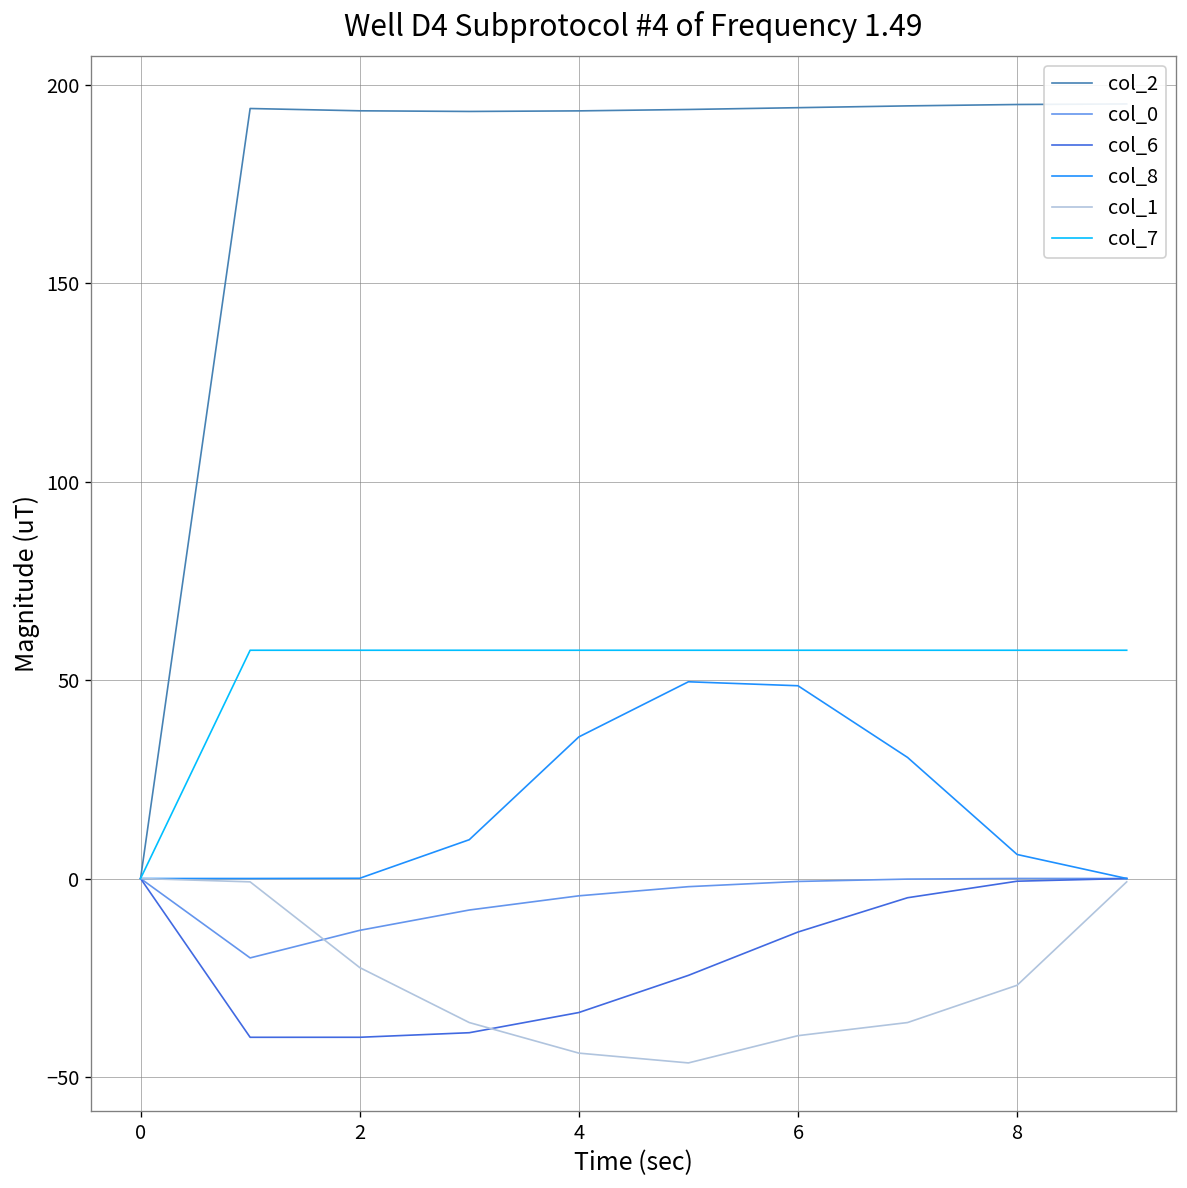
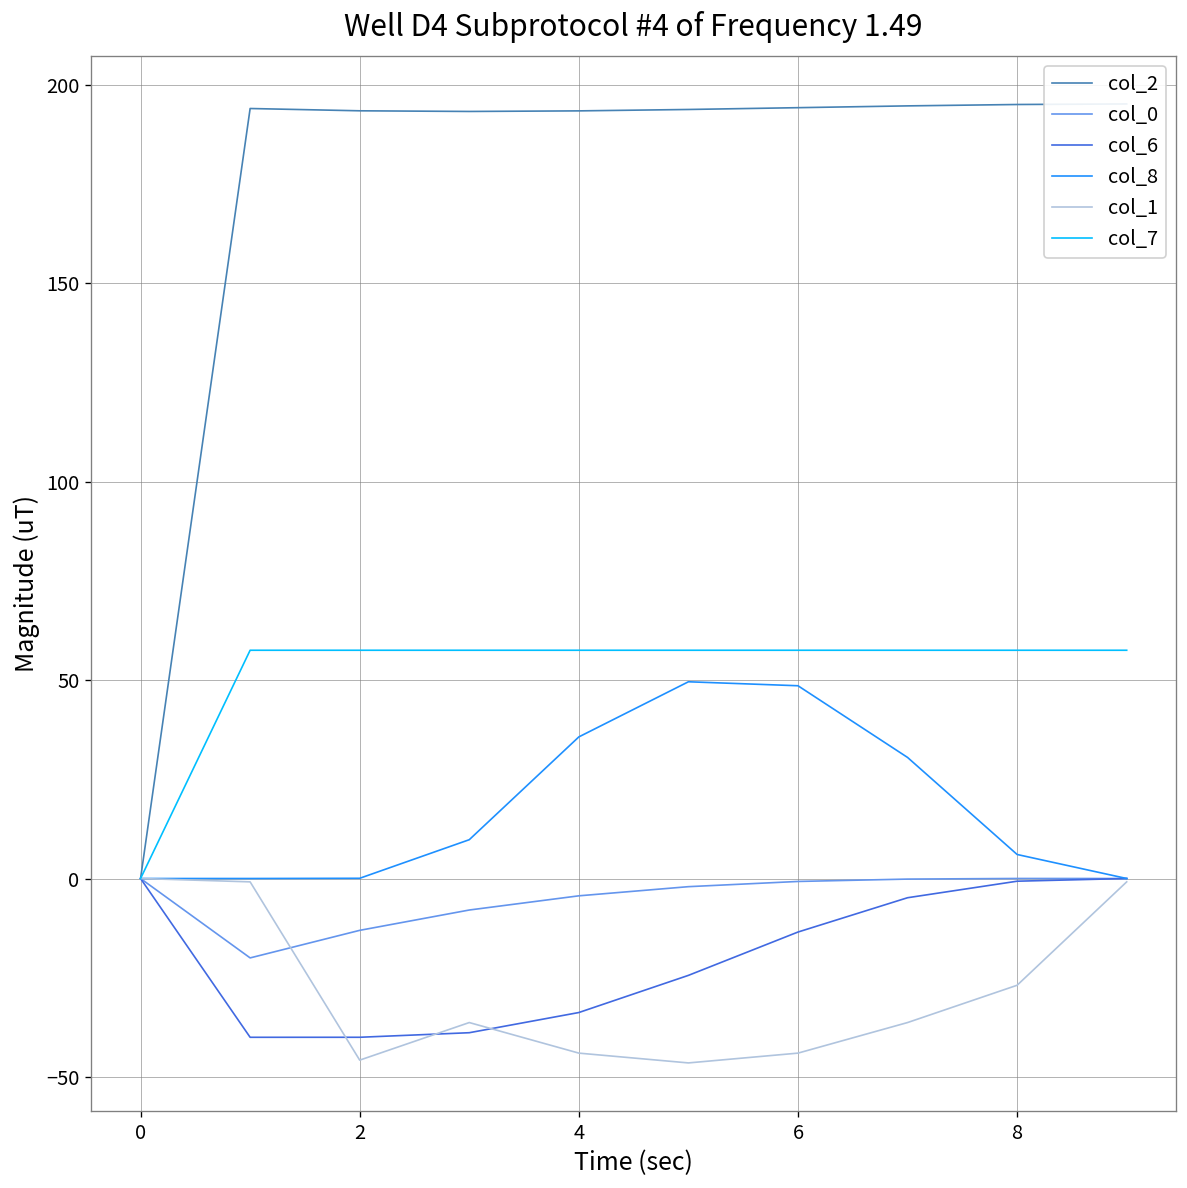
col_1, 2: -22 -> -46
col_1, 6: -40 -> -44
